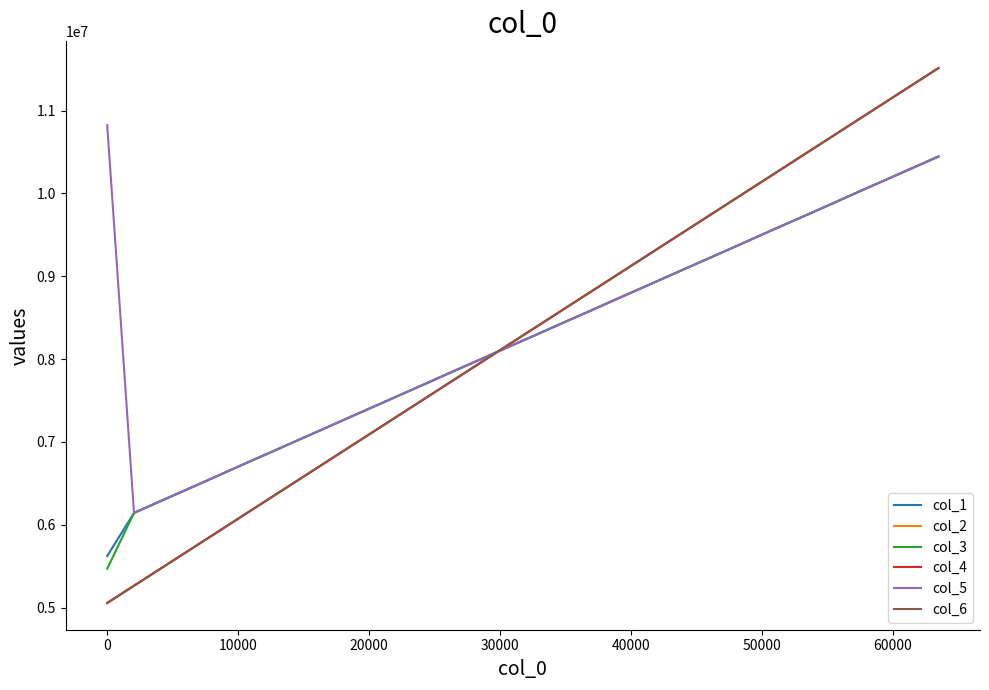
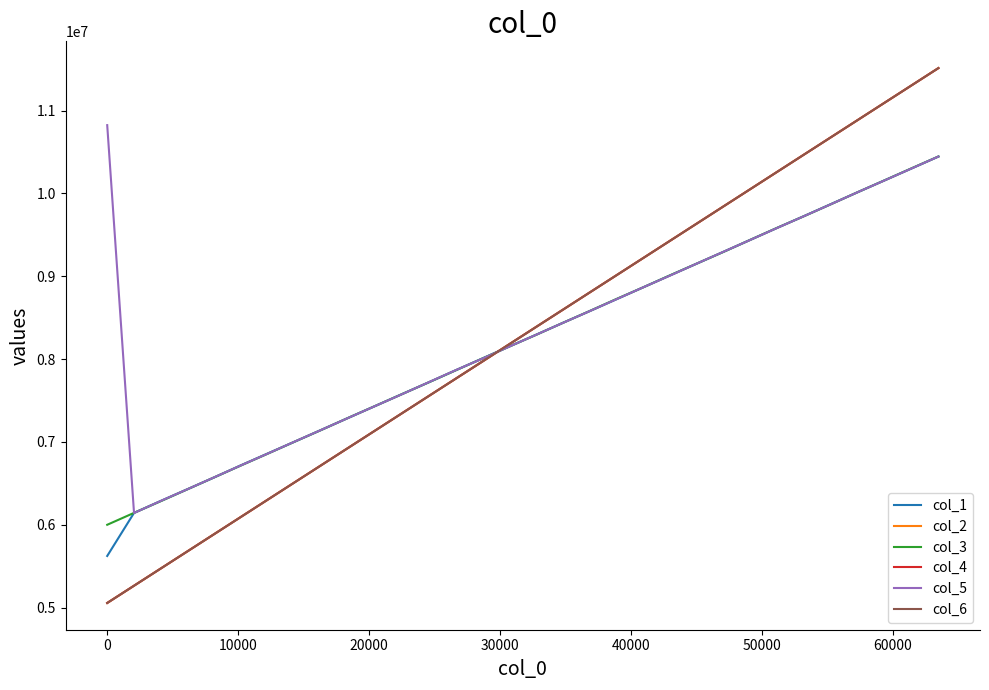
col_3, 0: 5500000 -> 6000000
